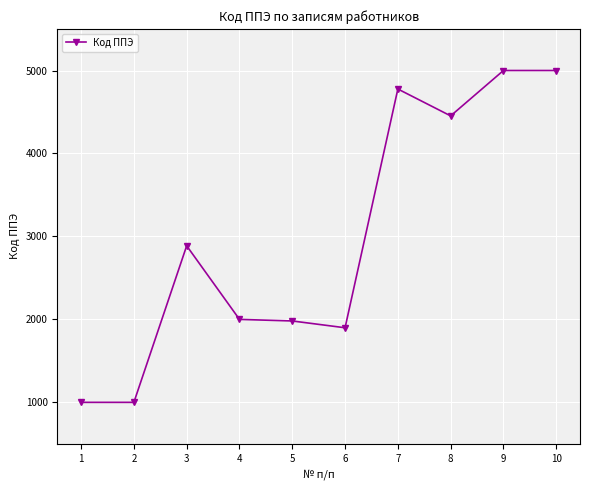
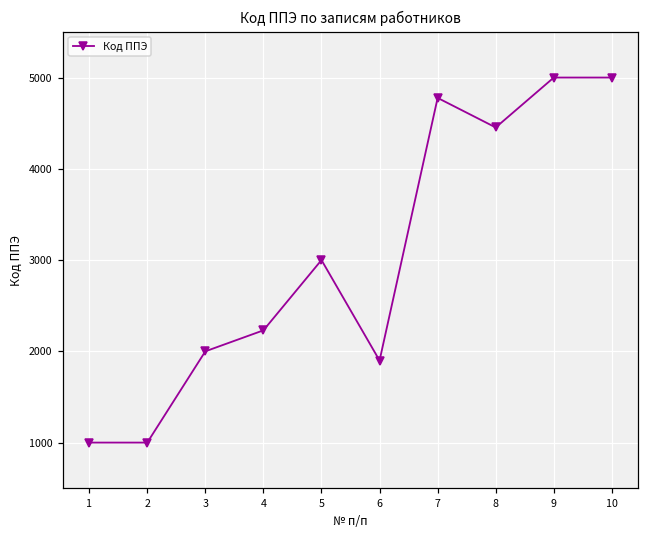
3: 2900 -> 2000
4: 2000 -> 2200
5: 2000 -> 3000
